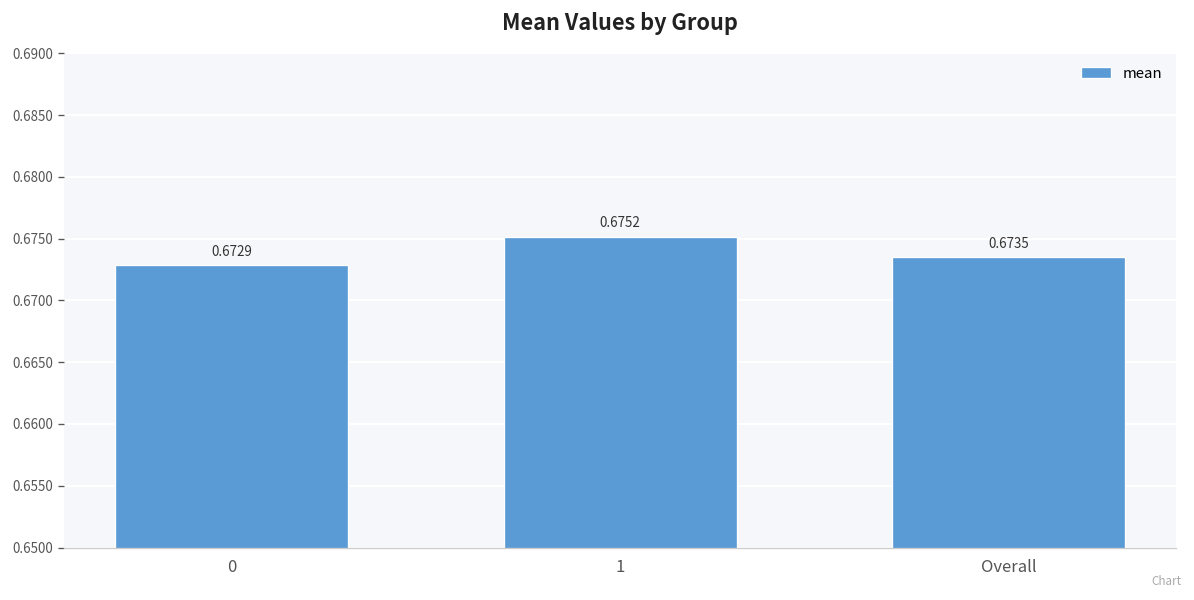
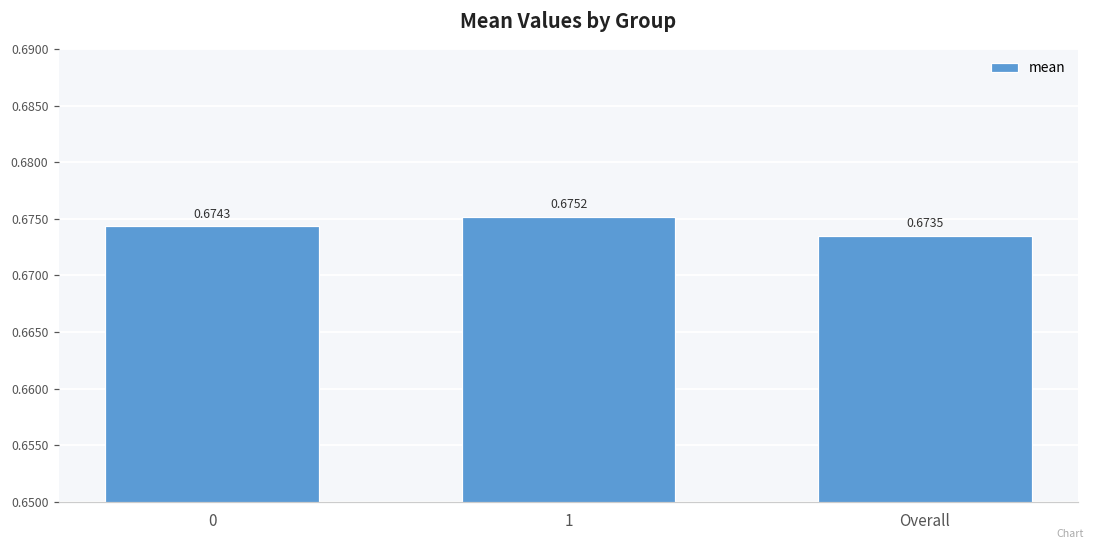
0: 0.6729 -> 0.6743
